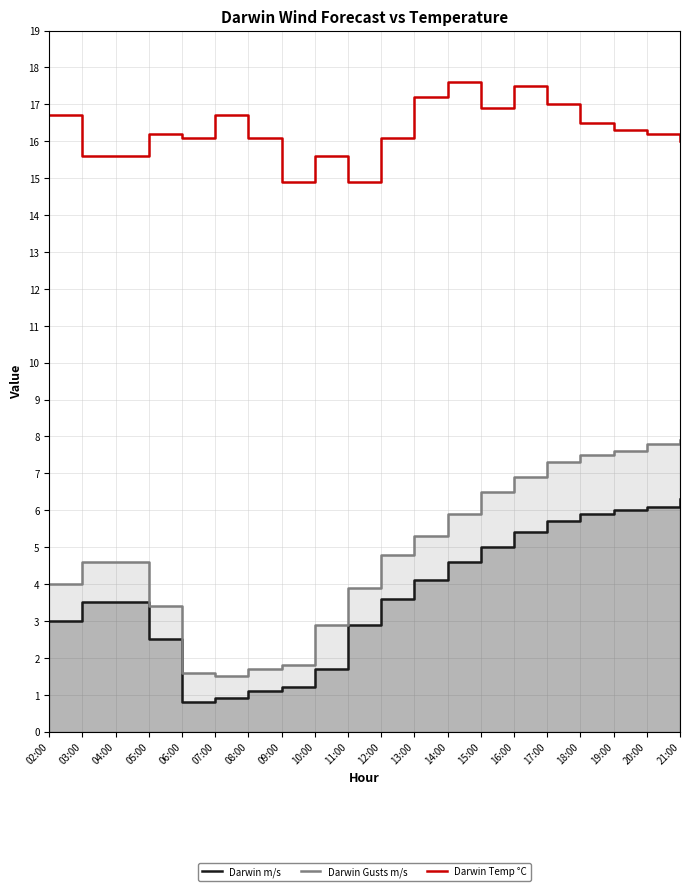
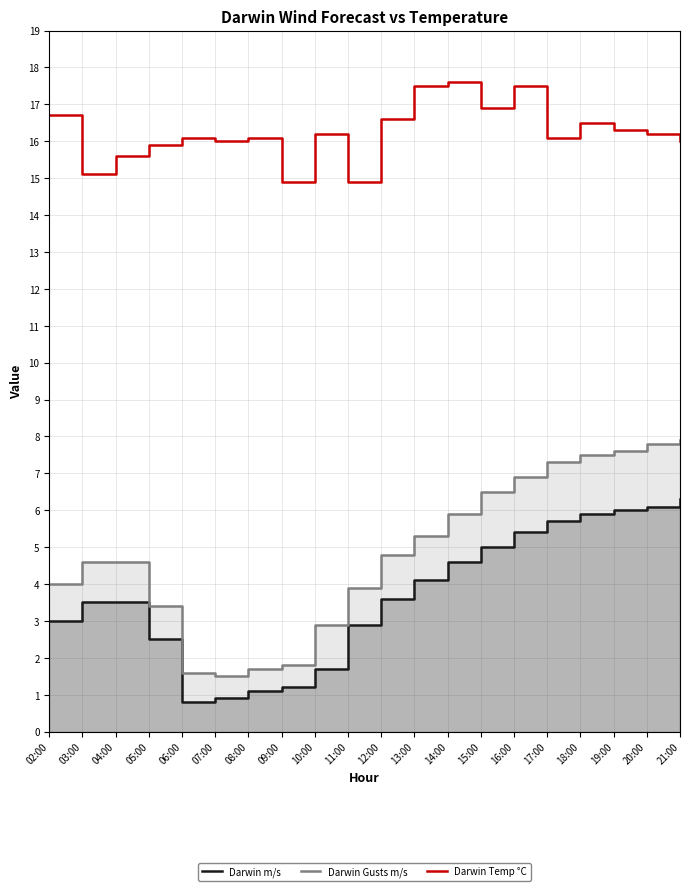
Darwin Temp °C, 03:00: 15.6 -> 15.1
Darwin Temp °C, 05:00: 16.2 -> 15.9
Darwin Temp °C, 07:00: 16.7 -> 16.0
Darwin Temp °C, 10:00: 15.6 -> 16.2
Darwin Temp °C, 12:00: 16.1 -> 16.6
Darwin Temp °C, 13:00: 17.2 -> 17.5
Darwin Temp °C, 17:00: 17.0 -> 16.1
